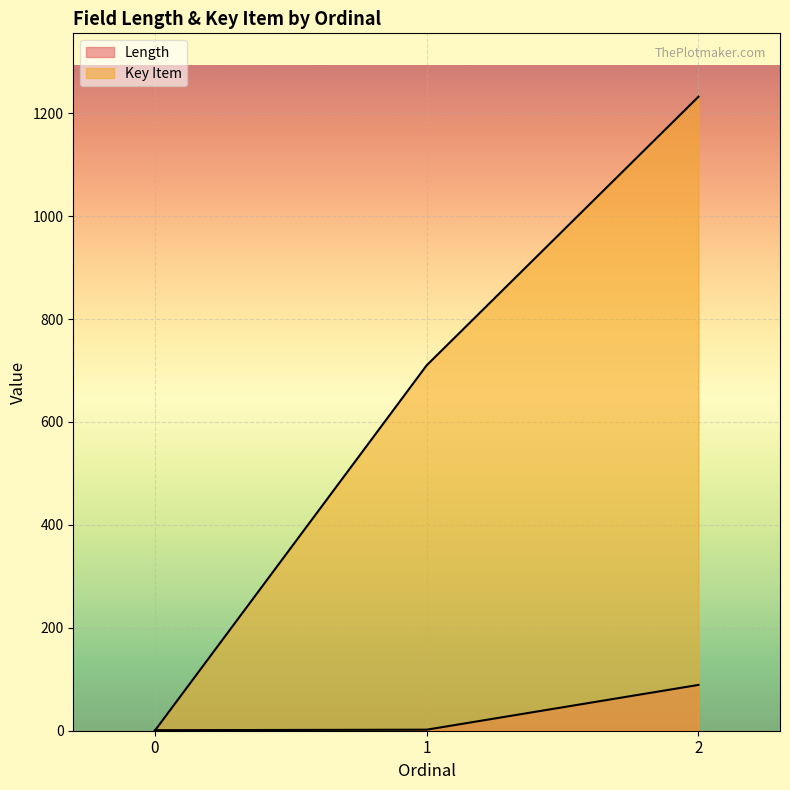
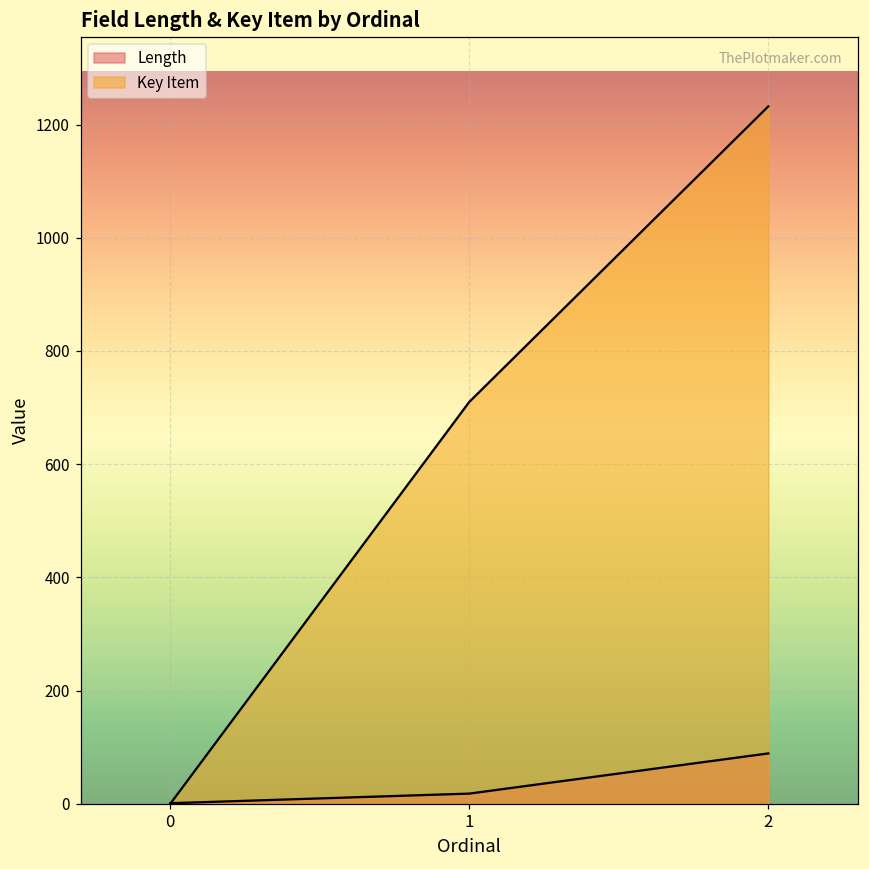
Length, 1: 0 -> 20
